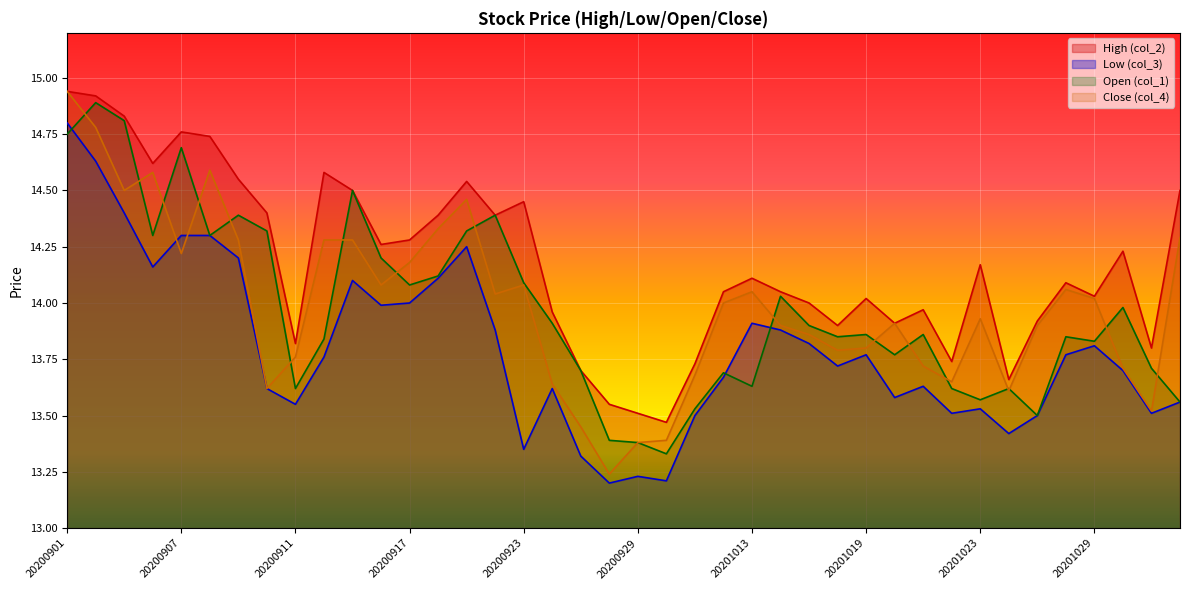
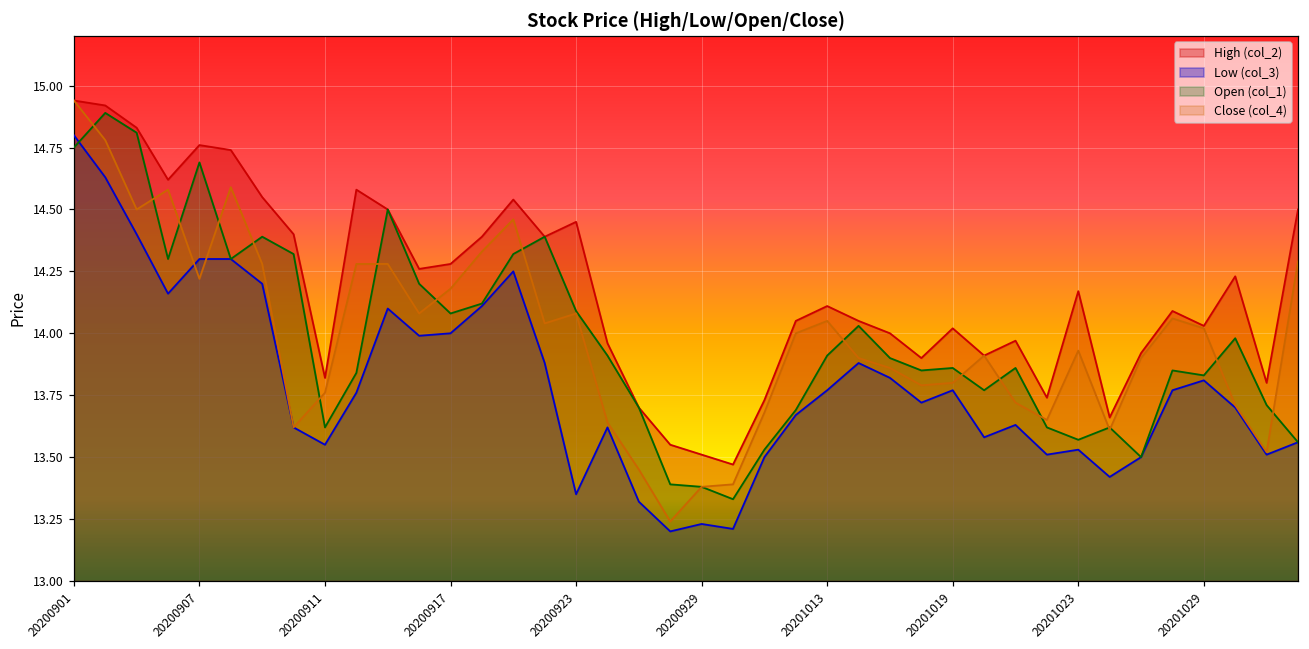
Low (col_3), 20201013: 13.91 -> 13.77
Open (col_1), 20201013: 13.63 -> 13.91
